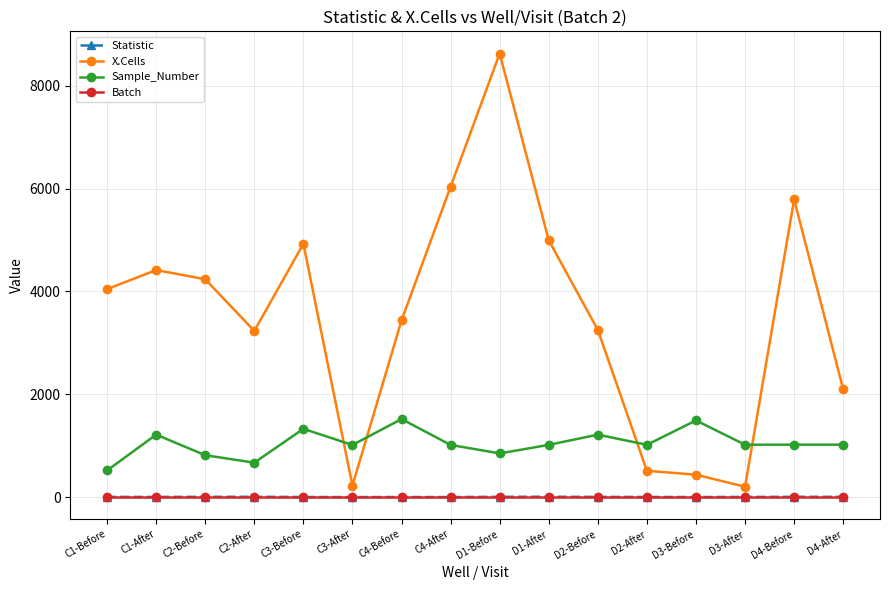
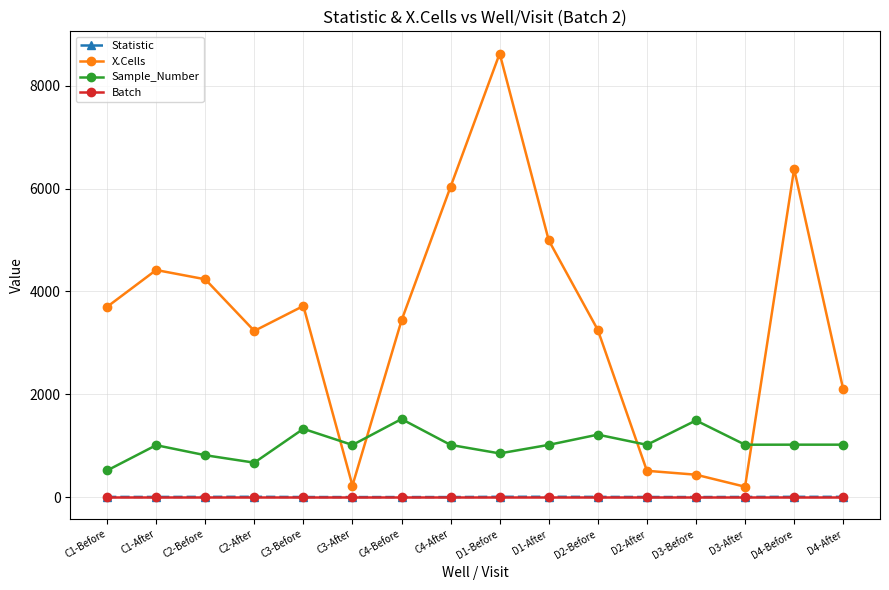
X.Cells, C1-Before: 4000 -> 3700
Sample_Number, C1-After: 1200 -> 1000
X.Cells, C3-Before: 4900 -> 3700
X.Cells, D4-Before: 5800 -> 6400
